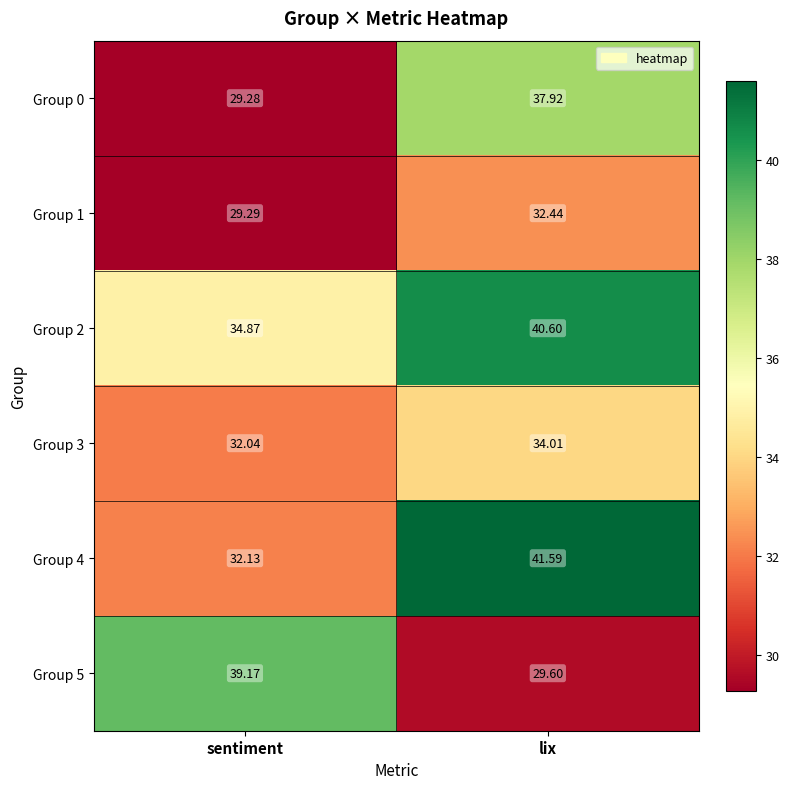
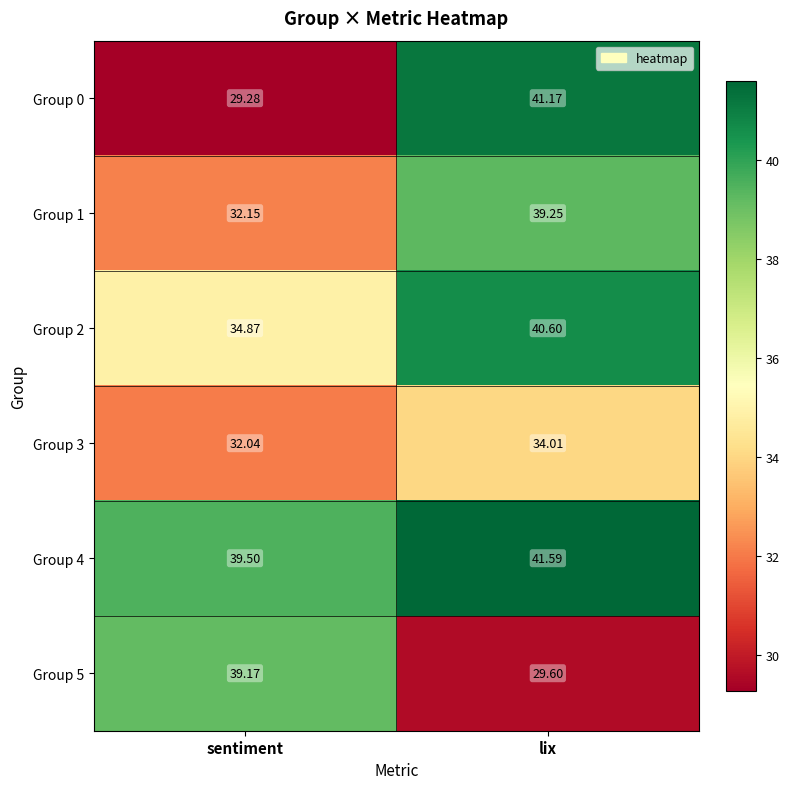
Group 0, lix: 37.92 -> 41.17
Group 1, sentiment: 29.29 -> 32.15
Group 1, lix: 32.44 -> 39.25
Group 4, sentiment: 32.13 -> 39.50
